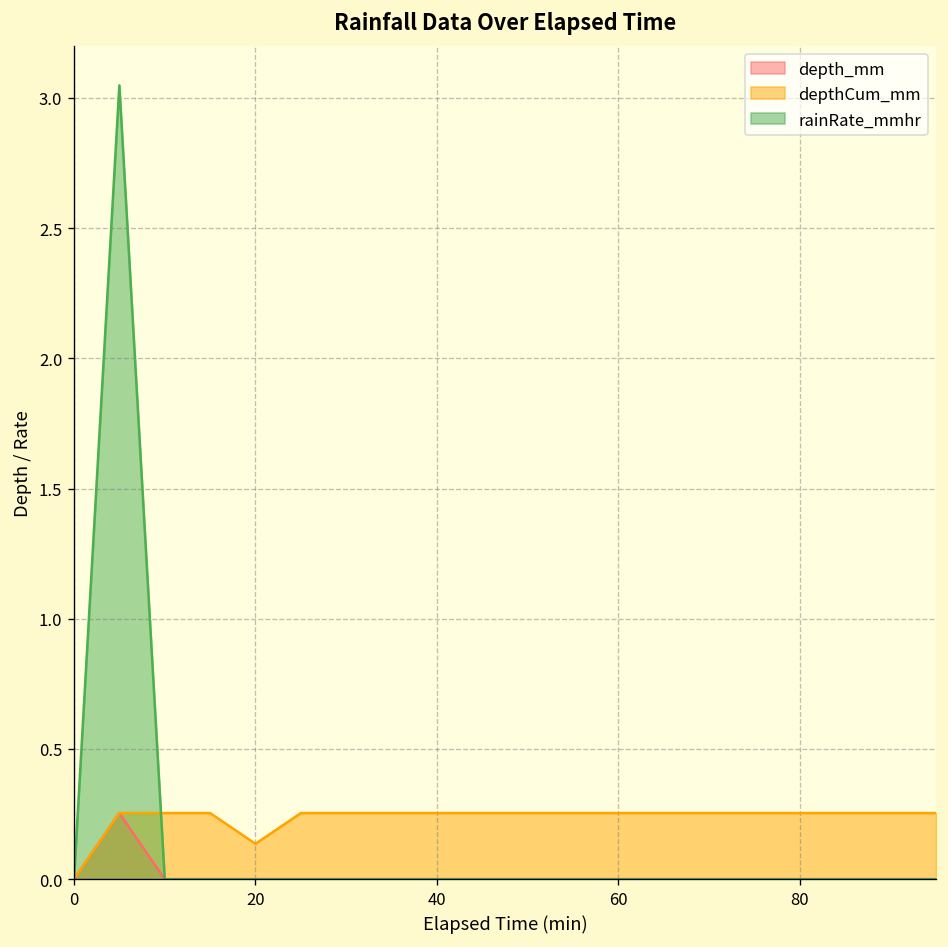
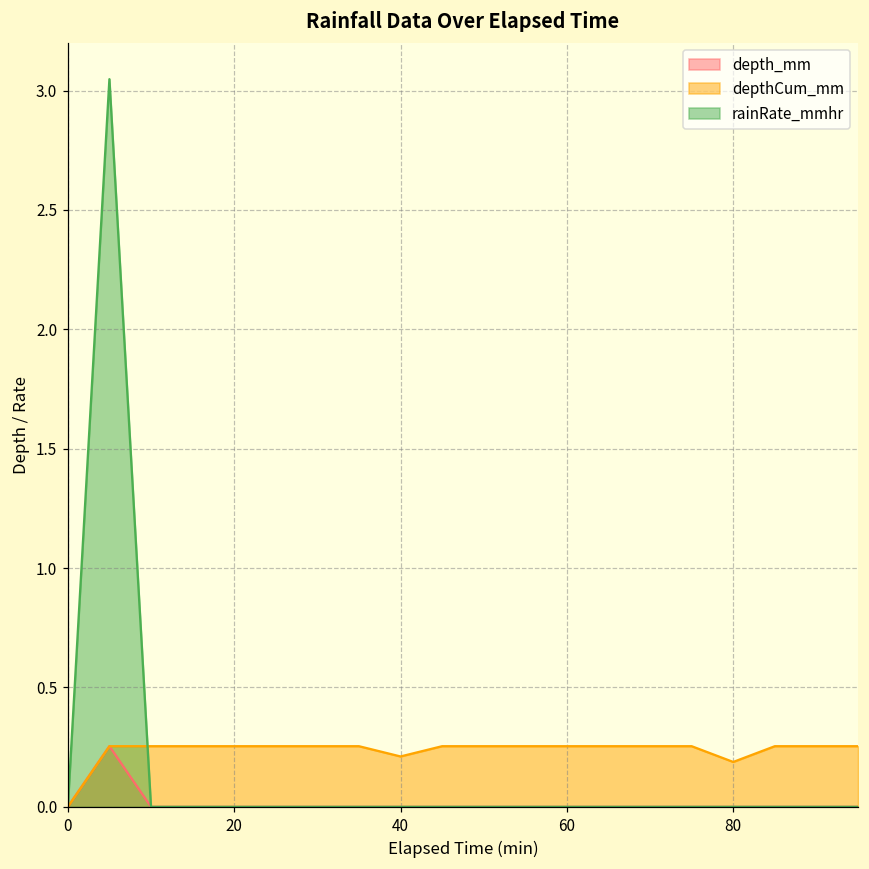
depthCum_mm, 20: 0.14 -> 0.25
depthCum_mm, 40: 0.25 -> 0.21
depthCum_mm, 80: 0.25 -> 0.19
